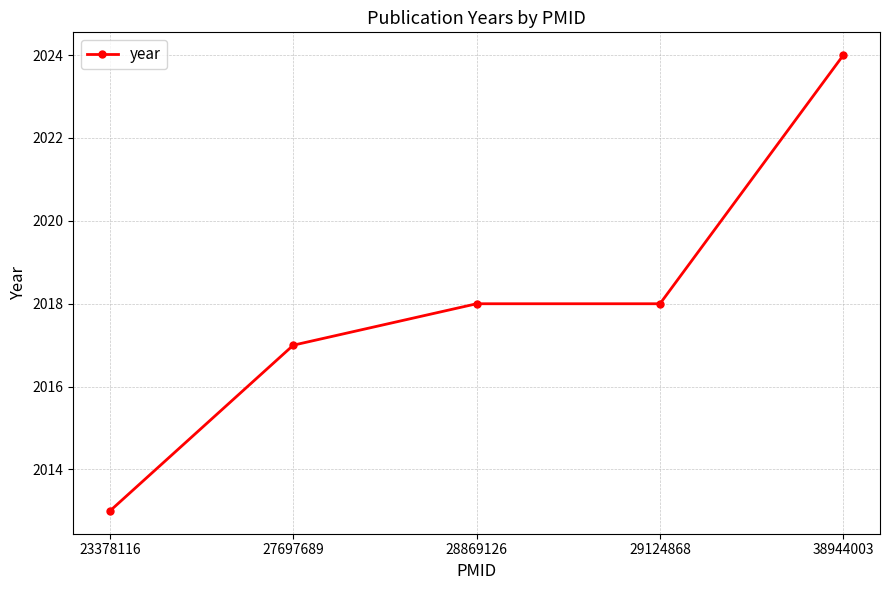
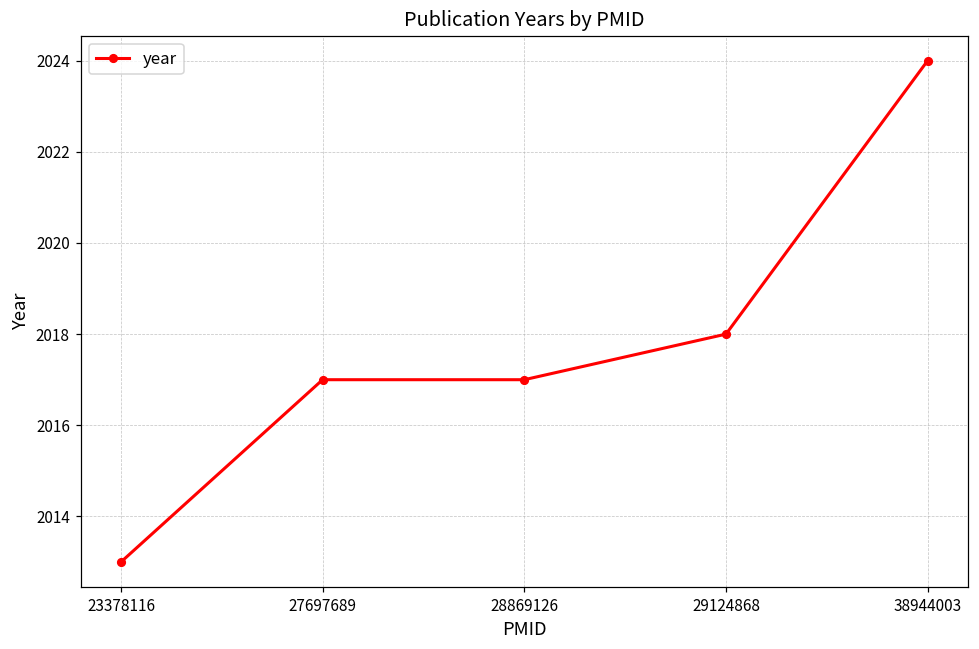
28869126: 2018 -> 2017
